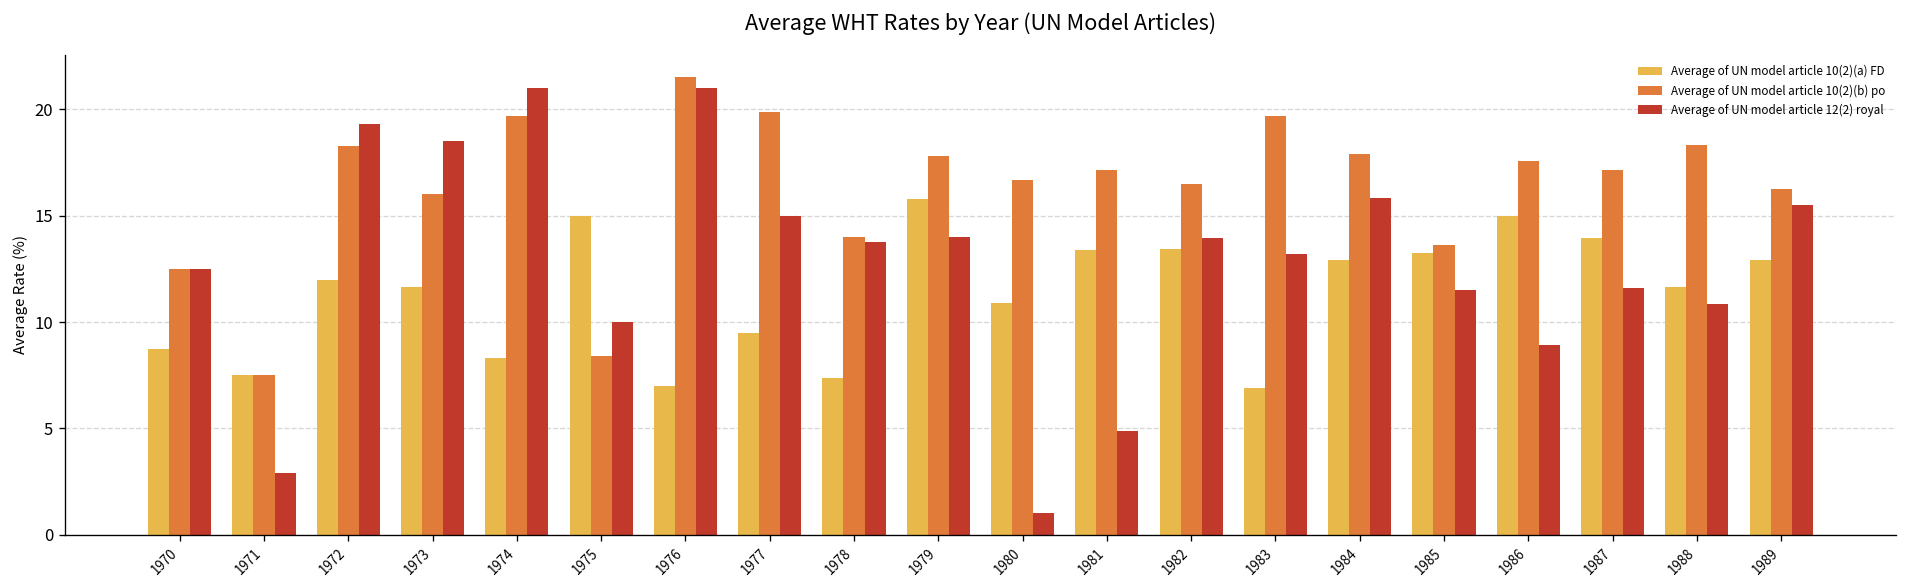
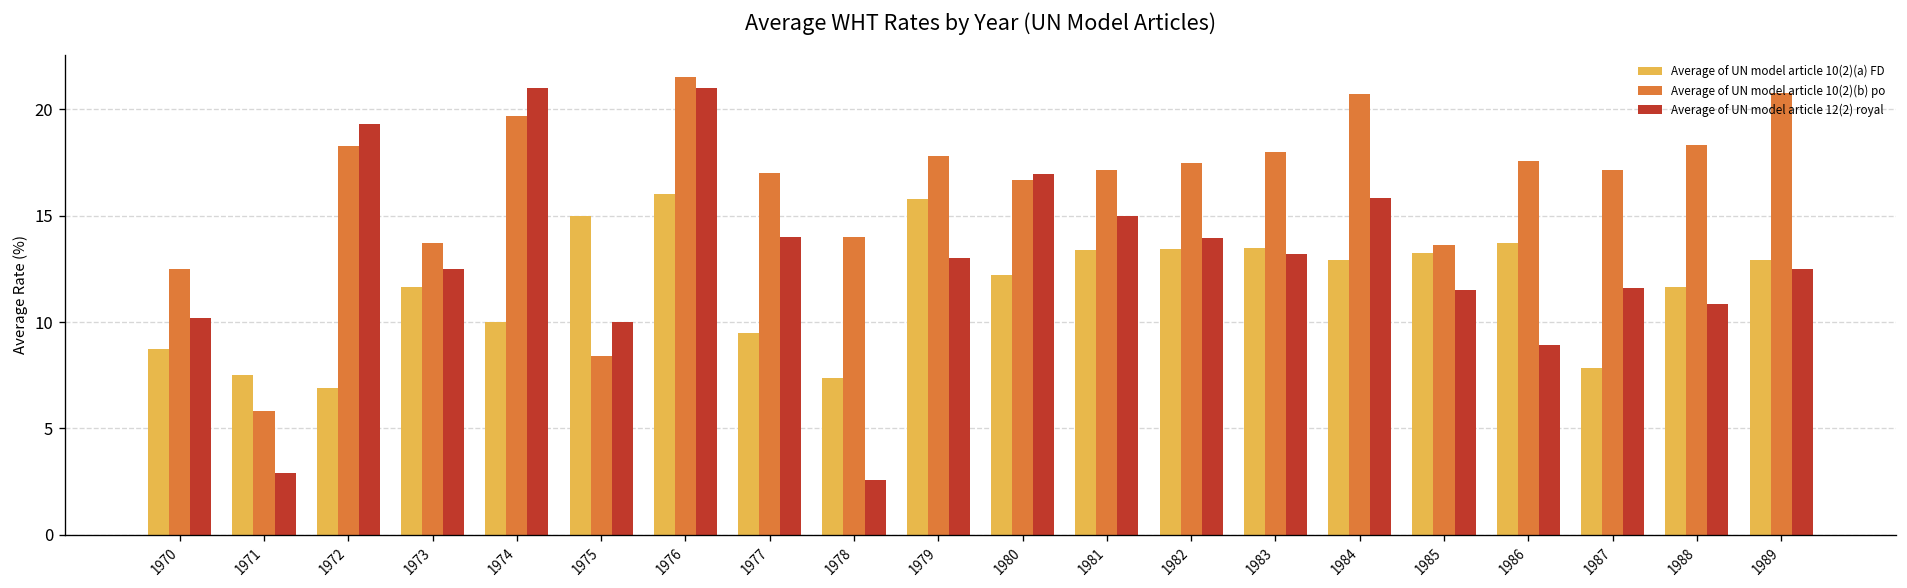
Average of UN model article 12(2) royal, 1970: 12.5 -> 10.2
Average of UN model article 10(2)(b) po, 1971: 7.5 -> 5.8
Average of UN model article 10(2)(a) FD, 1972: 12.0 -> 6.9
Average of UN model article 10(2)(b) po, 1973: 16.0 -> 13.7
Average of UN model article 12(2) royal, 1973: 18.5 -> 12.5
Average of UN model article 10(2)(a) FD, 1974: 8.3 -> 10.0
Average of UN model article 10(2)(a) FD, 1976: 7 -> 16
Average of UN model article 10(2)(b) po, 1977: 19.9 -> 17.0
Average of UN model article 12(2) royal, 1977: 15 -> 14
Average of UN model article 12(2) royal, 1978: 13.8 -> 2.6
Average of UN model article 12(2) royal, 1979: 14 -> 13
Average of UN model article 10(2)(a) FD, 1980: 10.9 -> 12.2
Average of UN model article 12(2) royal, 1980: 1.0 -> 16.9
Average of UN model article 12(2) royal, 1981: 4.9 -> 15.0
Average of UN model article 10(2)(b) po, 1982: 16.5 -> 17.5
Average of UN model article 10(2)(a) FD, 1983: 6.9 -> 13.5
Average of UN model article 10(2)(b) po, 1983: 19.7 -> 18.0
Average of UN model article 10(2)(b) po, 1984: 17.9 -> 20.7
Average of UN model article 10(2)(a) FD, 1986: 15.0 -> 13.7
Average of UN model article 10(2)(a) FD, 1987: 14.0 -> 7.9
Average of UN model article 10(2)(b) po, 1989: 16.3 -> 20.8
Average of UN model article 12(2) royal, 1989: 15.5 -> 12.5
